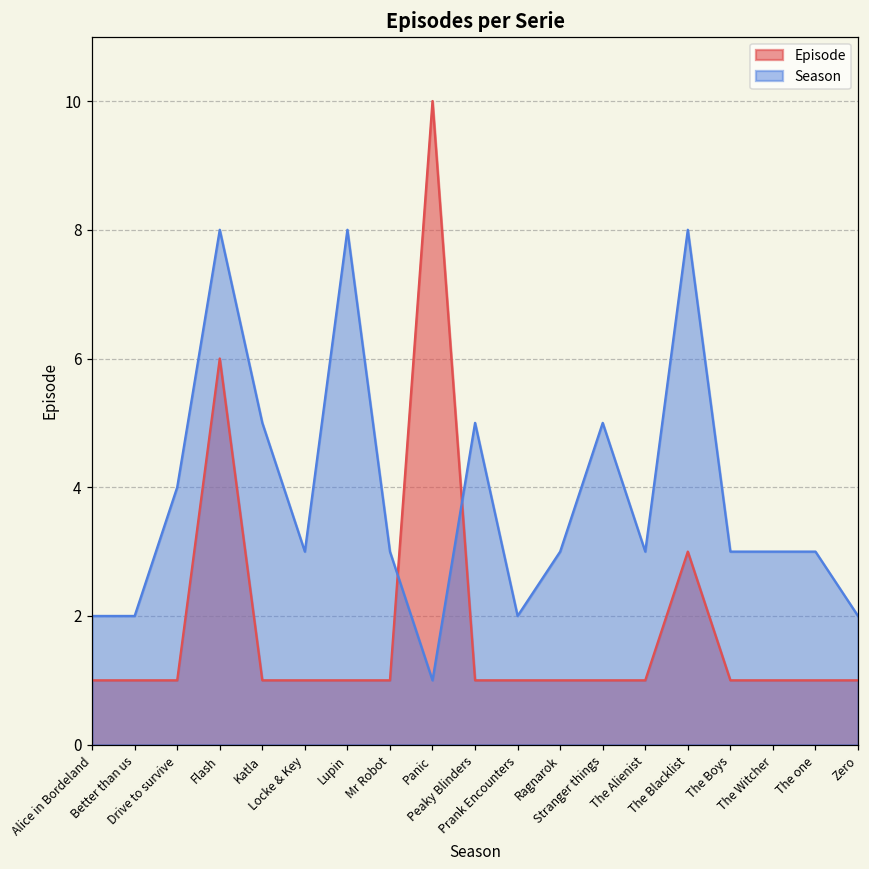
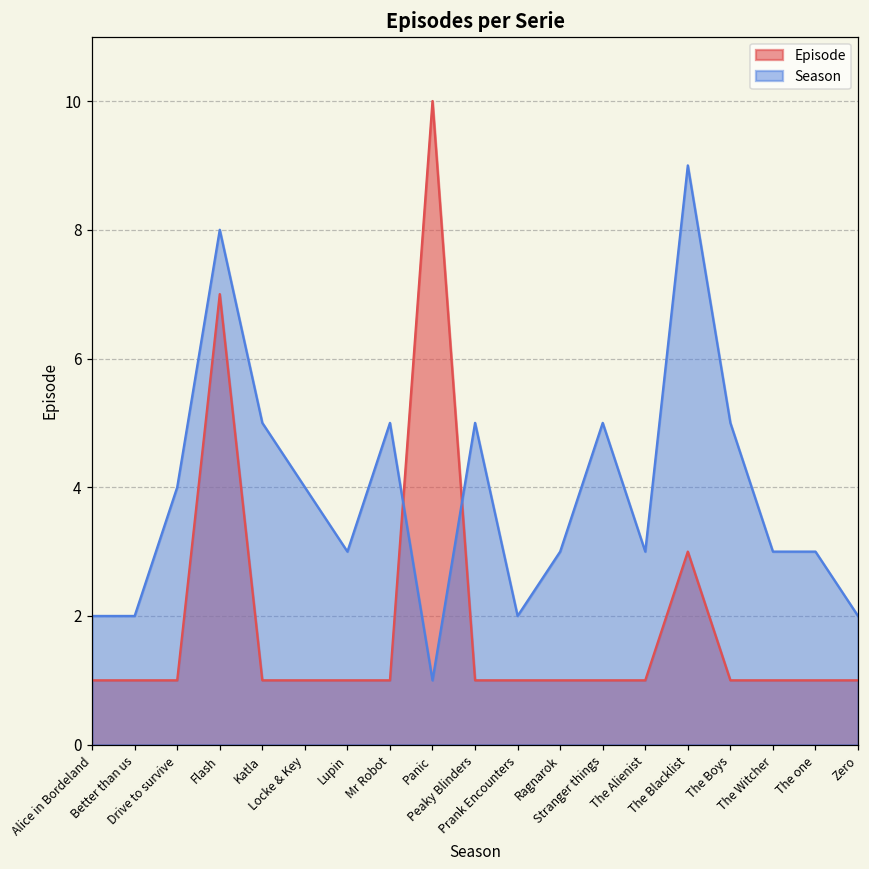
Episode, Flash: 6 -> 7
Season, Locke & Key: 3 -> 4
Season, Lupin: 8 -> 3
Season, Mr Robot: 3 -> 5
Season, The Blacklist: 8 -> 9
Season, The Boys: 3 -> 5
